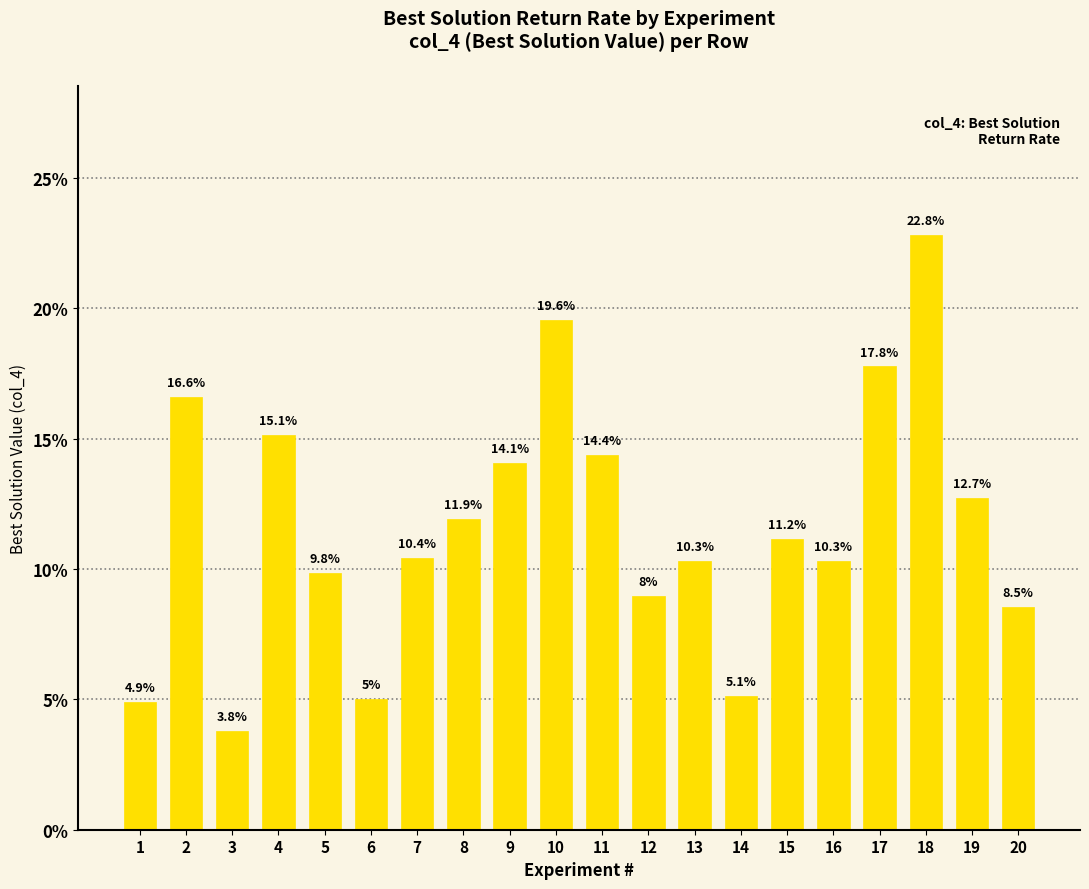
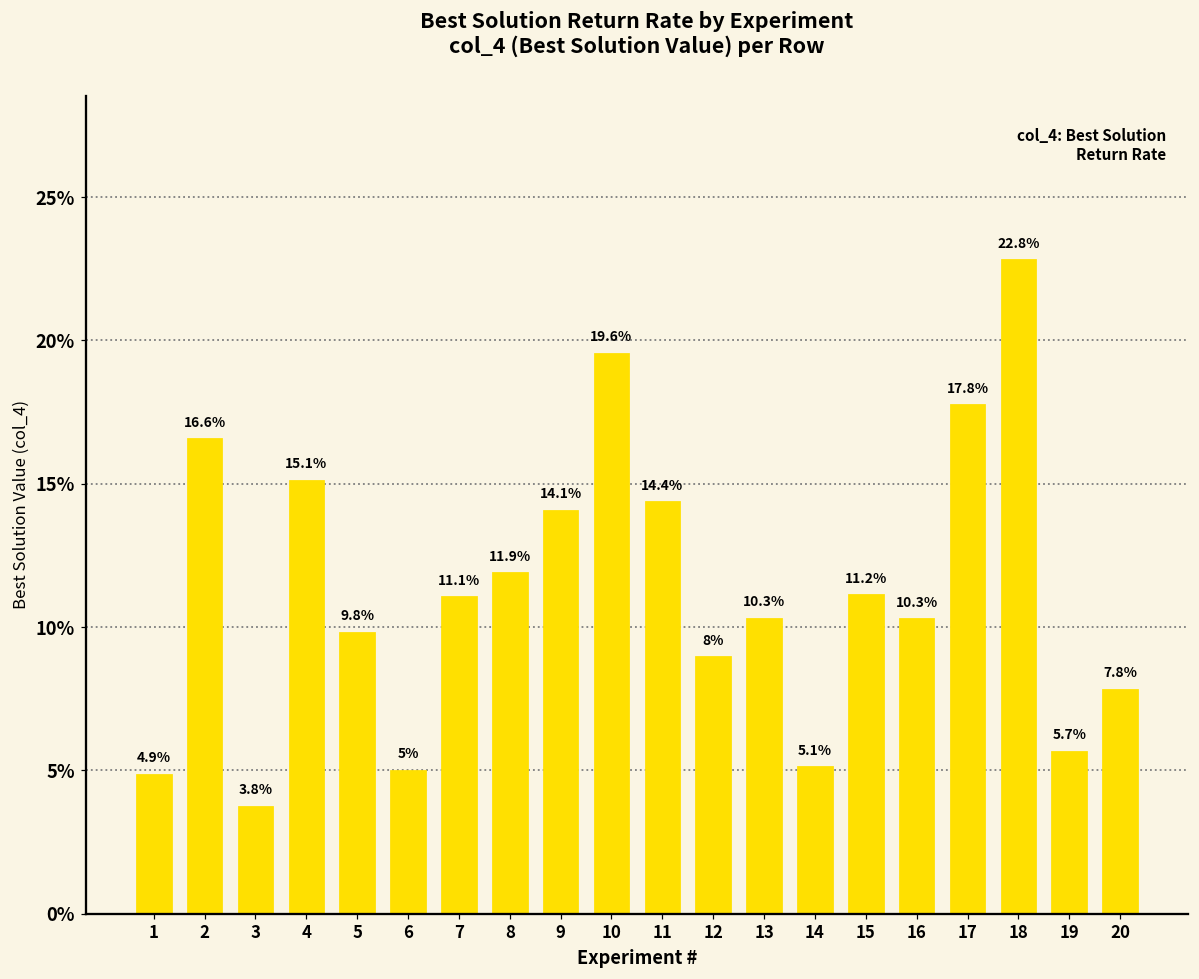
7: 10.4% -> 11.1%
19: 12.7% -> 5.7%
20: 8.5% -> 7.8%
